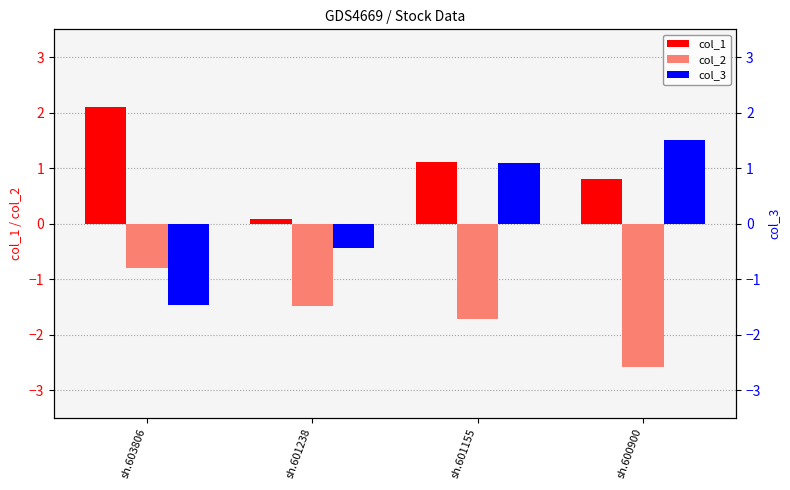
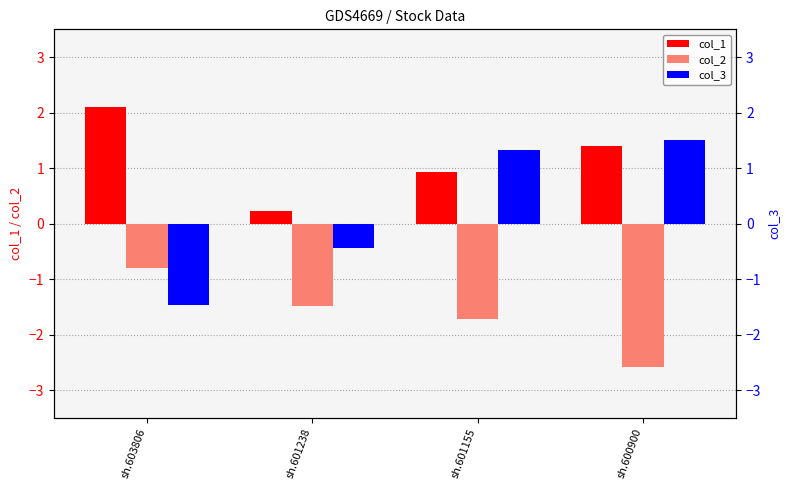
col_1, sh.601238: 0.1 -> 0.2
col_1, sh.601155: 1.1 -> 0.9
col_1, sh.600900: 0.8 -> 1.4
col_3, sh.601155: 1.1 -> 1.3
